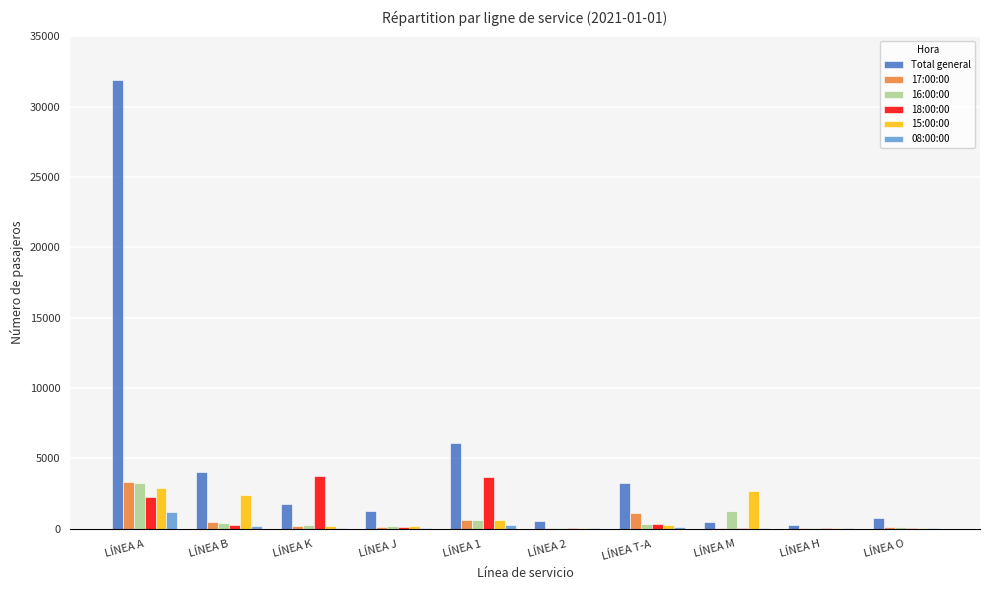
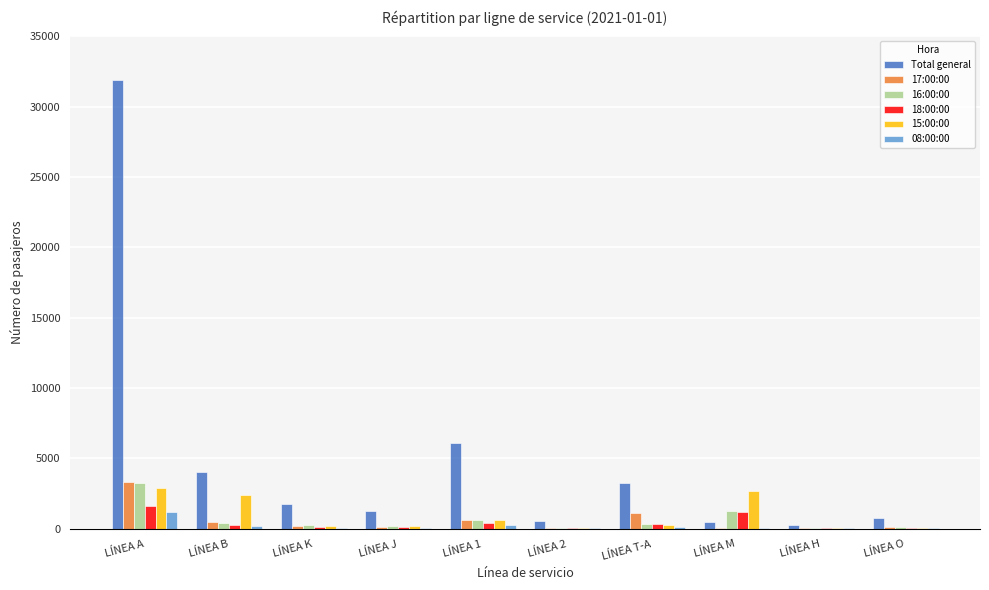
18:00:00, LÍNEA A: 2300 -> 1600
18:00:00, LÍNEA K: 3700 -> 100
18:00:00, LÍNEA 1: 3700 -> 400
18:00:00, LÍNEA M: 100 -> 1200
